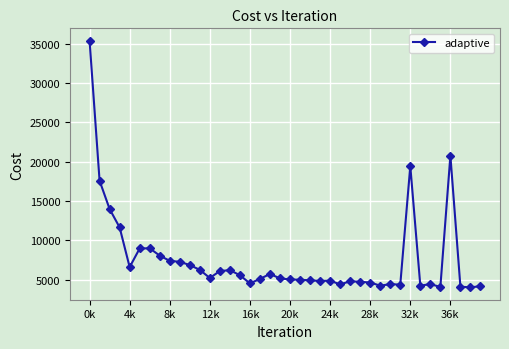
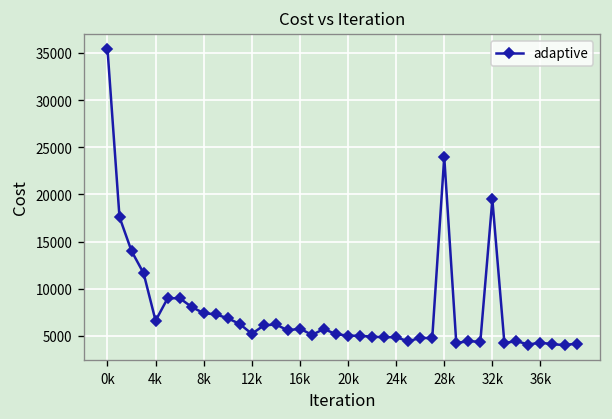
16k: 5000 -> 6000
28k: 5000 -> 24000
36k: 21000 -> 4000
